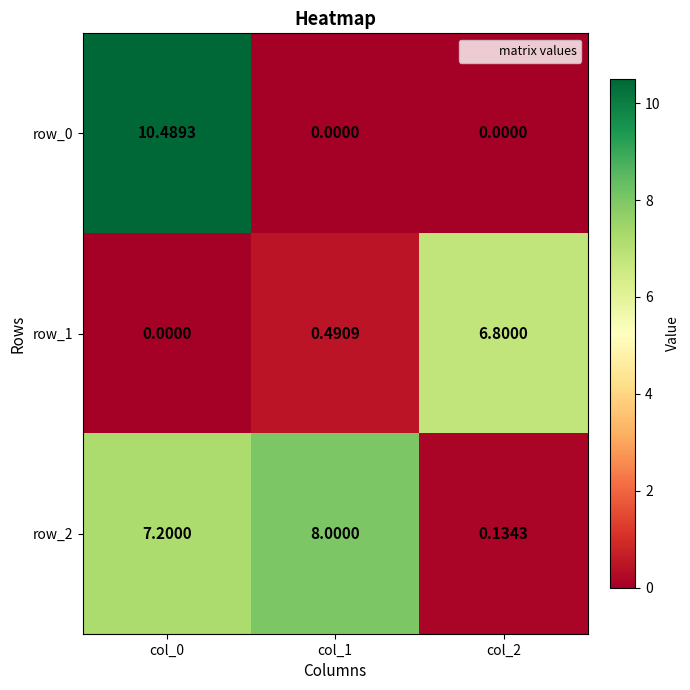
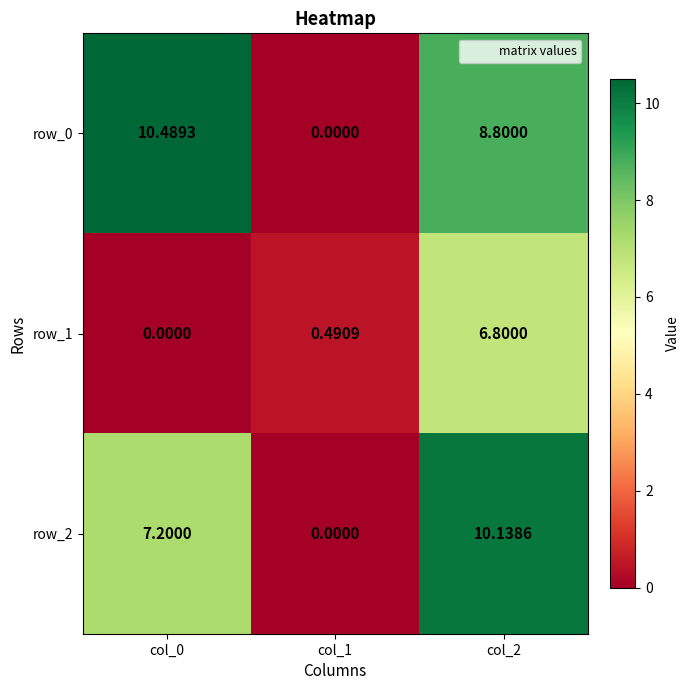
row_0, col_2: 0.0000 -> 8.8000
row_2, col_1: 8.0000 -> 0.0000
row_2, col_2: 0.1343 -> 10.1386
